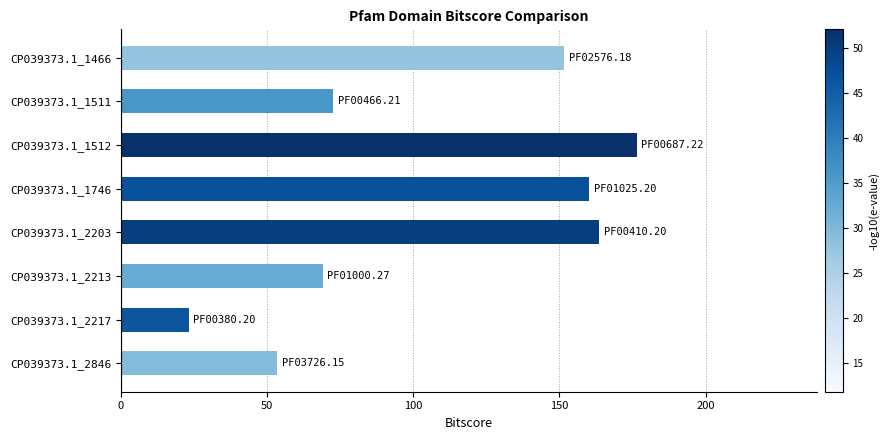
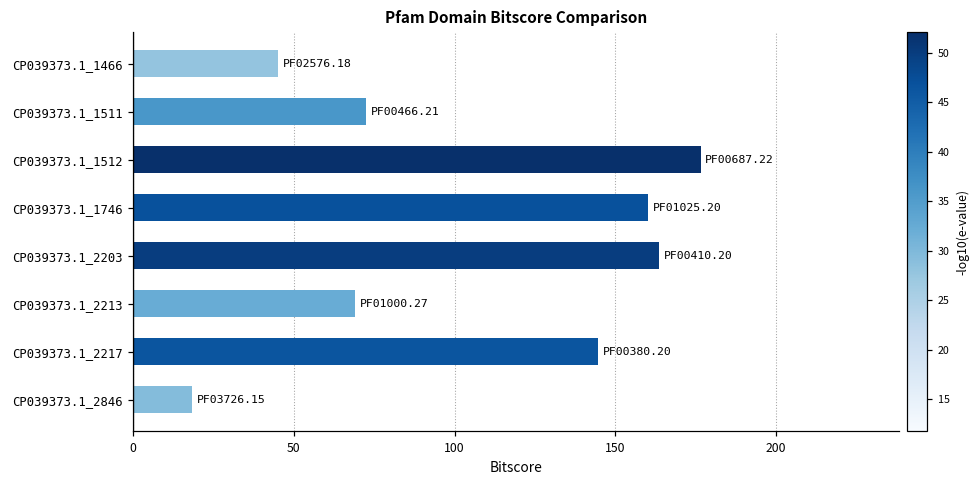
CP039373.1_1466: 152 -> 45
CP039373.1_2217: 23 -> 145
CP039373.1_2846: 54 -> 18
